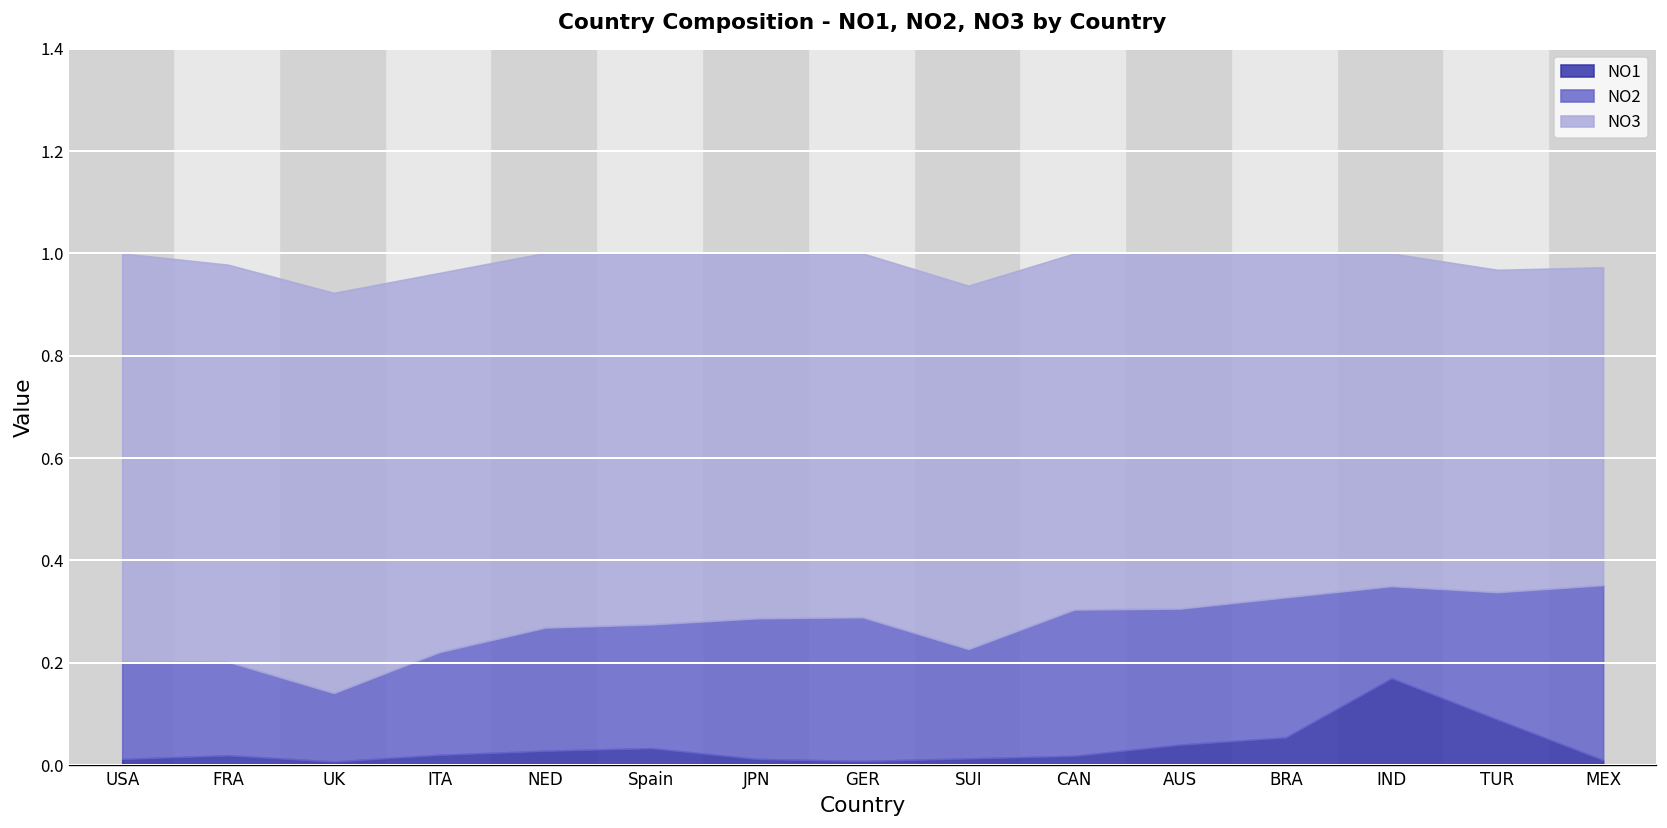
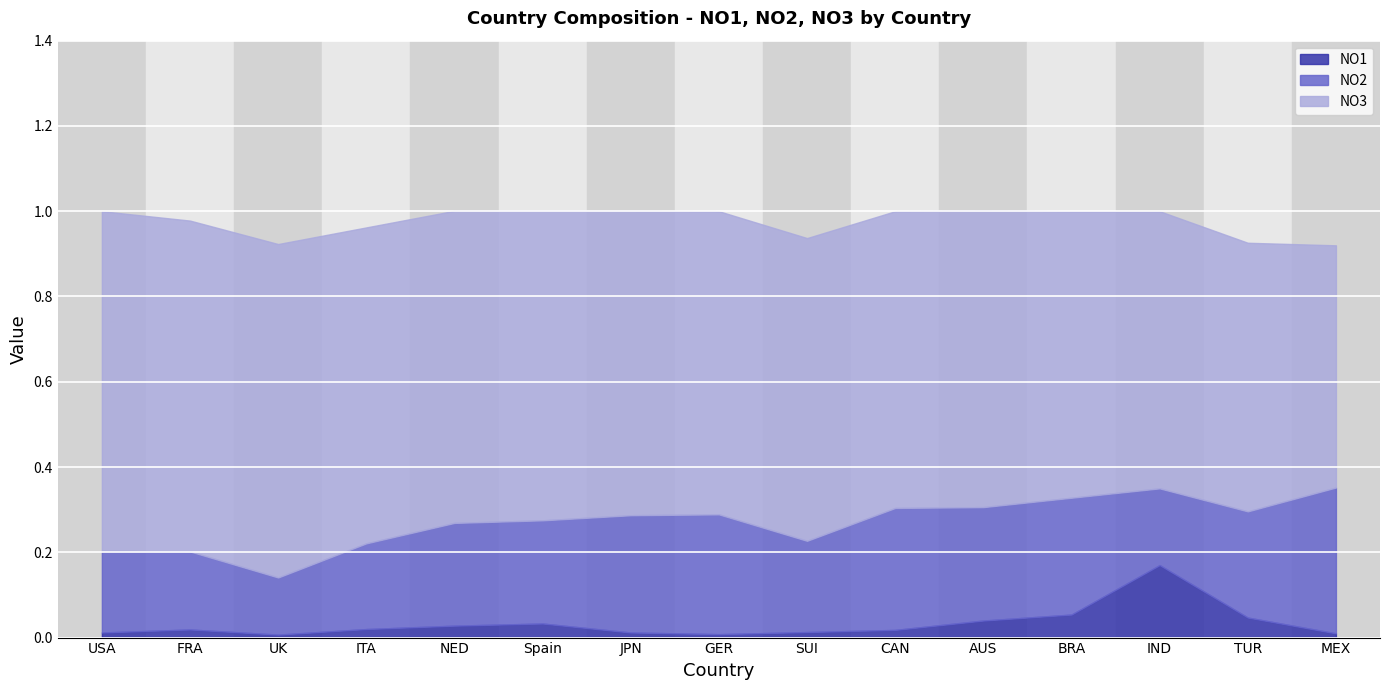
NO1, TUR: 0.09 -> 0.05
NO3, MEX: 0.62 -> 0.57
